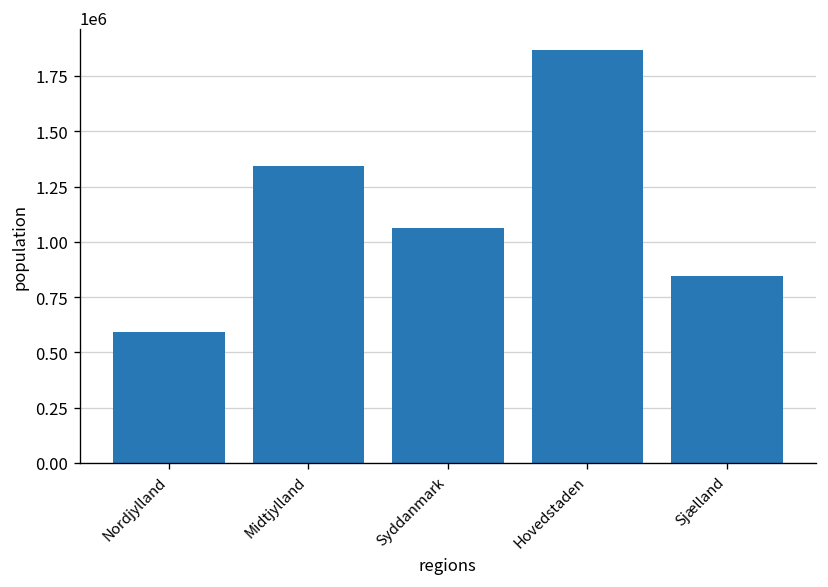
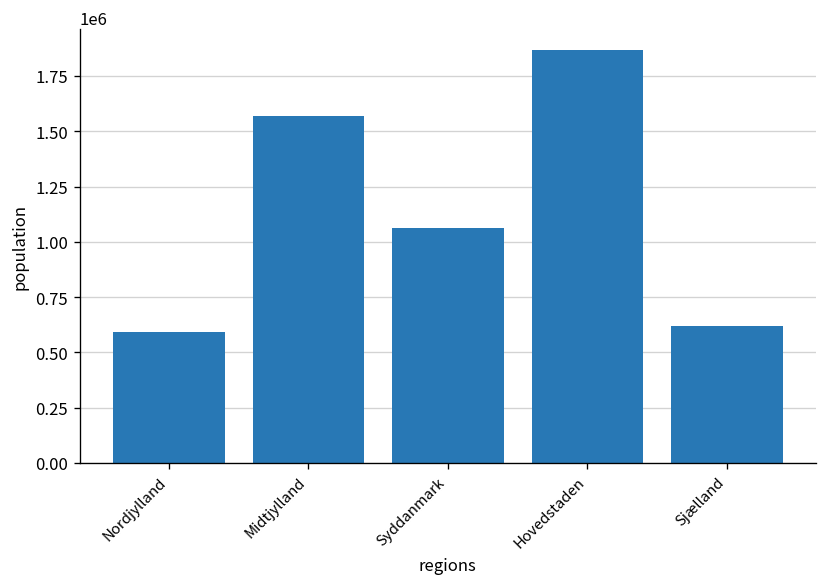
Midtjylland: 1340000 -> 1570000
Sjælland: 840000 -> 620000
